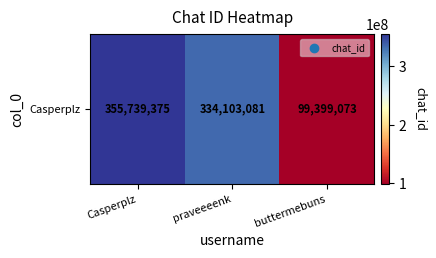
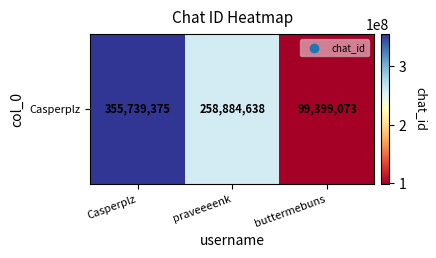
Casperplz, praveeeenk: 334,103,081 -> 258,884,638
